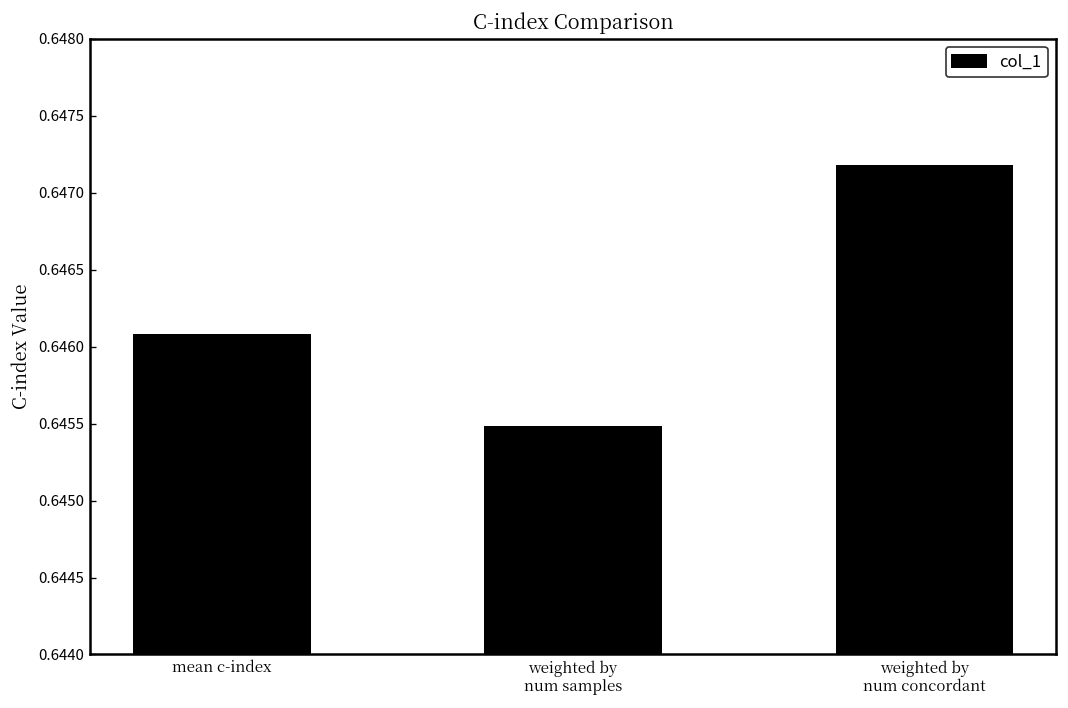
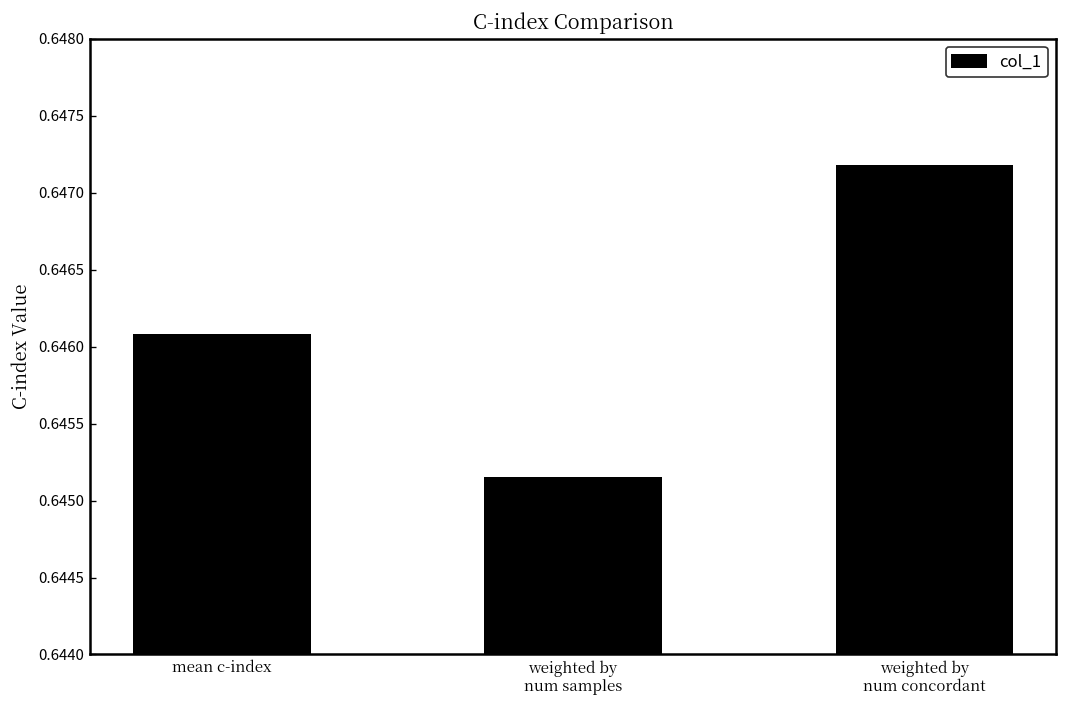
weighted by num samples: 0.64548 -> 0.64515
